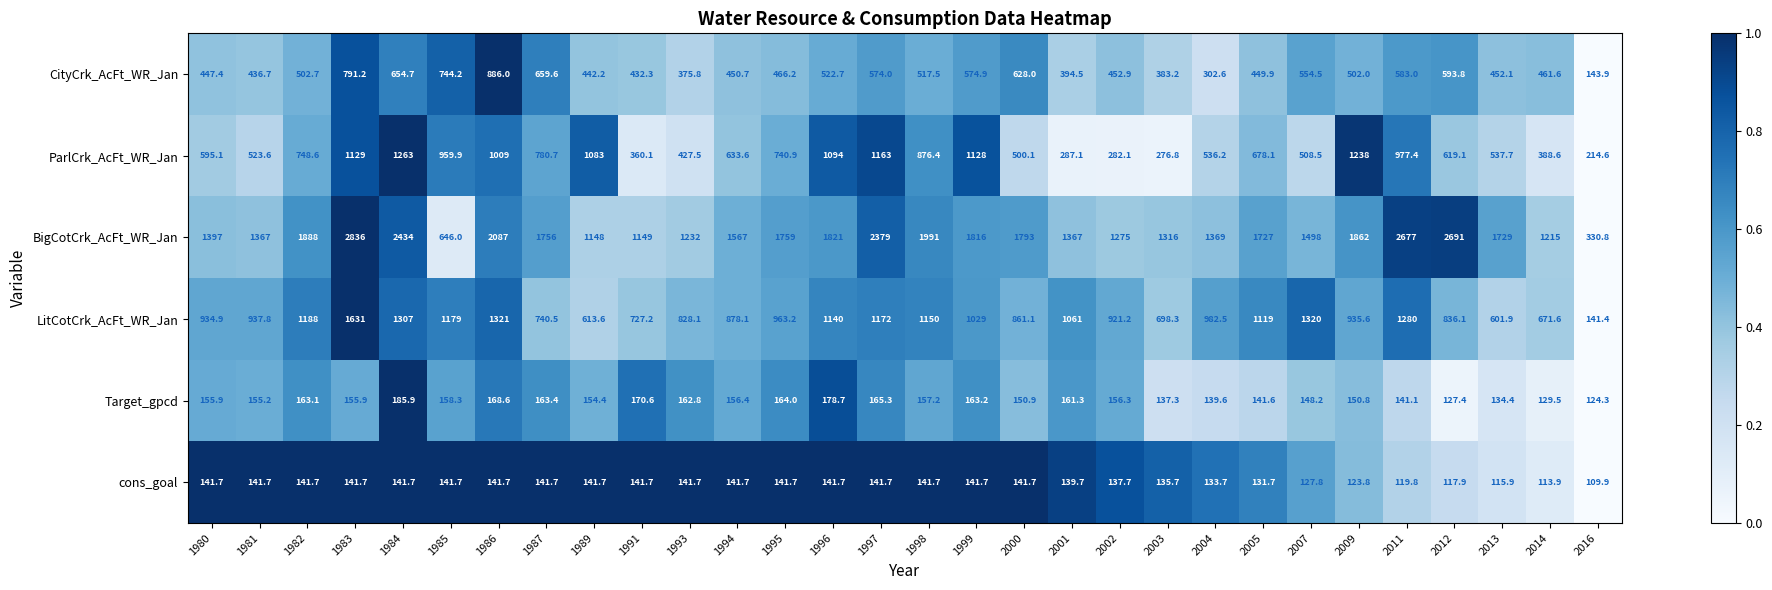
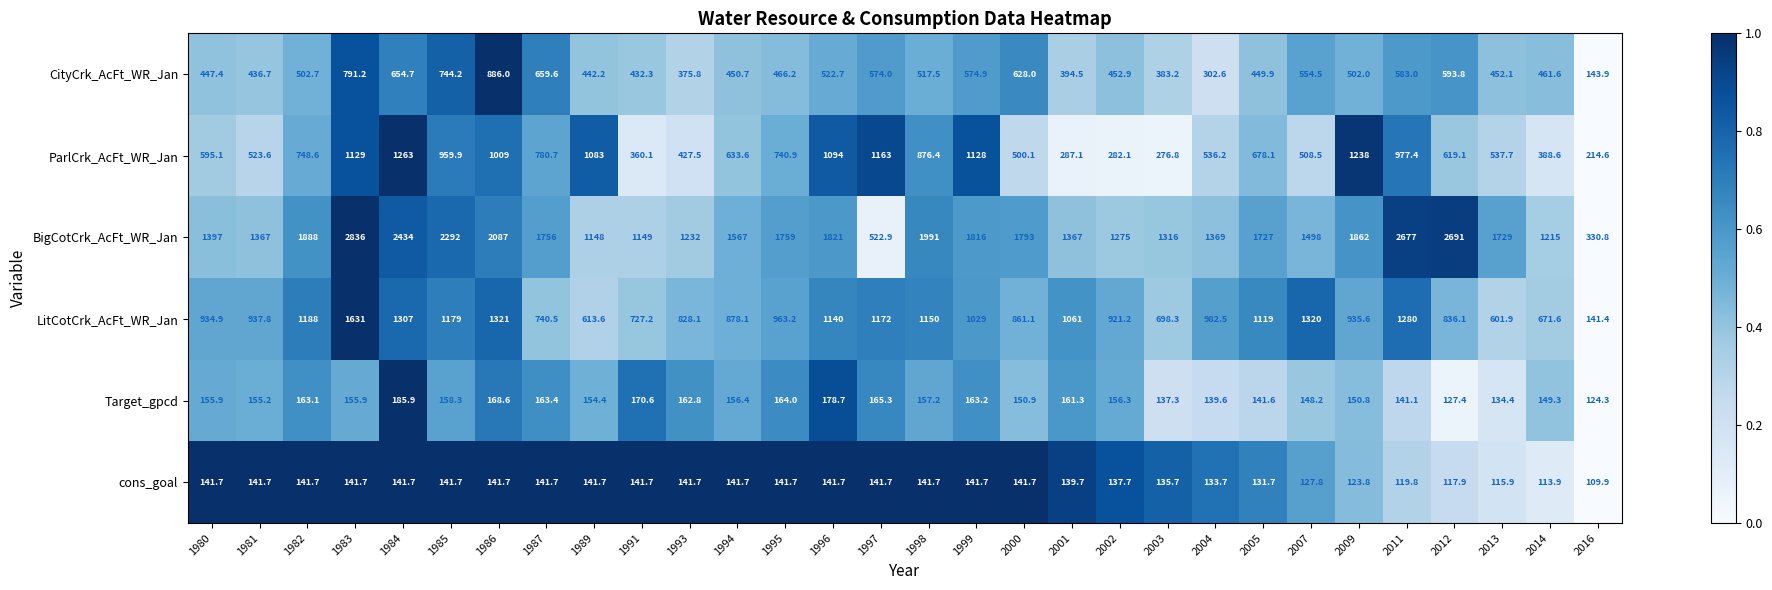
BigCotCrk_AcFt_WR_Jan, 1985: 646.0 -> 2292
BigCotCrk_AcFt_WR_Jan, 1997: 2379 -> 522.9
Target_gpcd, 2014: 129.5 -> 149.3
